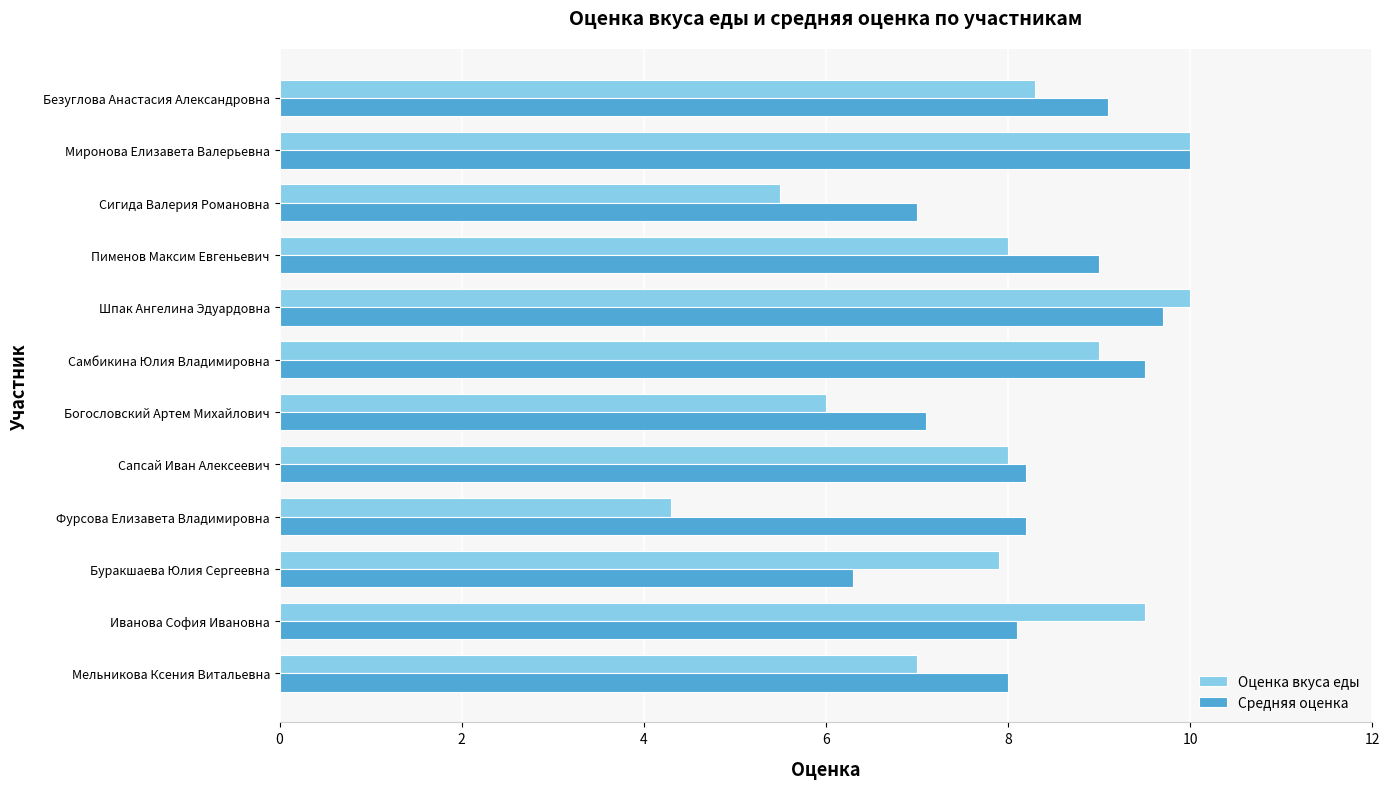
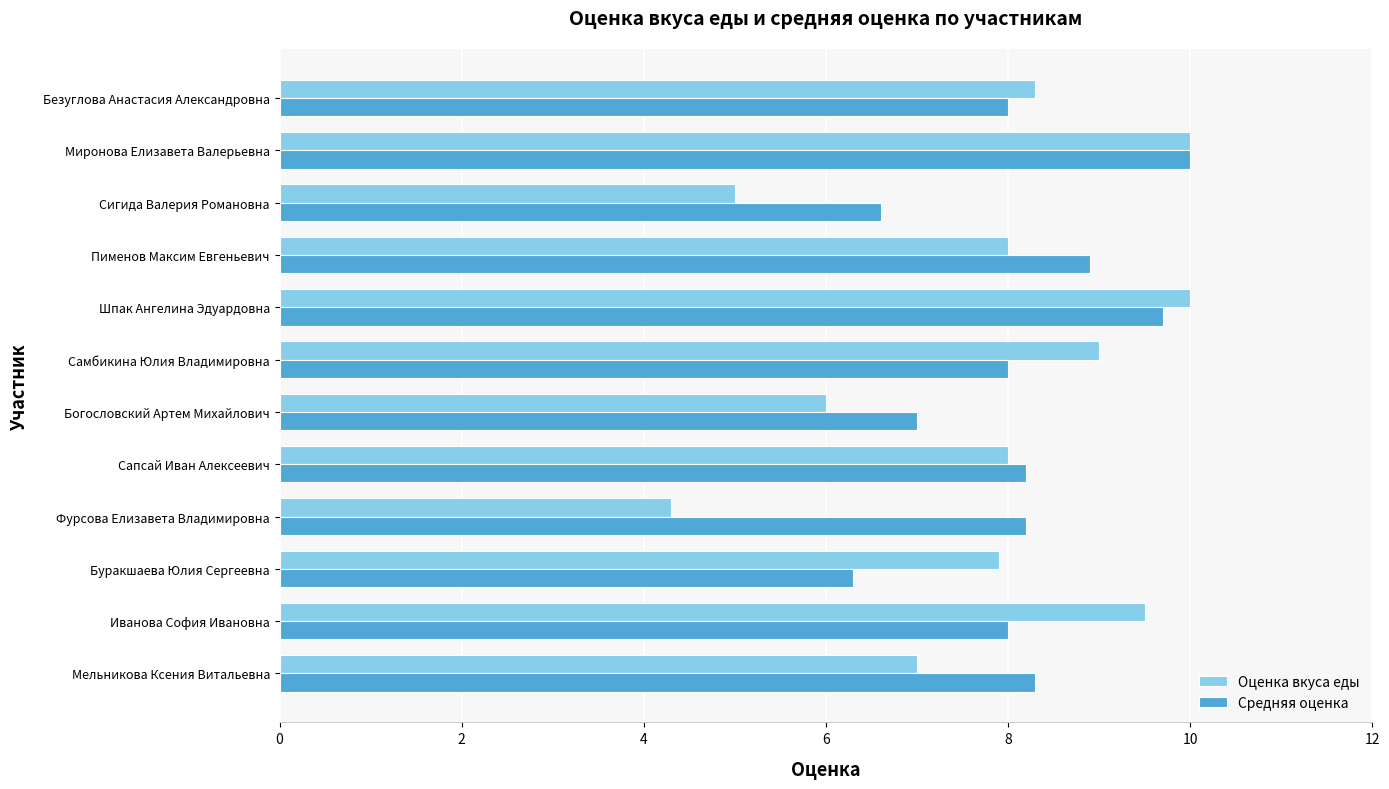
Средняя оценка, Безуглова Анастасия Александровна: 9.1 -> 8.0
Оценка вкуса еды, Сигида Валерия Романовна: 5.5 -> 5.0
Средняя оценка, Сигида Валерия Романовна: 7.0 -> 6.6
Средняя оценка, Пименов Максим Евгеньевич: 9.0 -> 8.9
Средняя оценка, Самбикина Юлия Владимировна: 9.5 -> 8.0
Средняя оценка, Богословский Артем Михайлович: 7.1 -> 7.0
Средняя оценка, Иванова София Ивановна: 8.1 -> 8.0
Средняя оценка, Мельникова Ксения Витальевна: 8.0 -> 8.3
